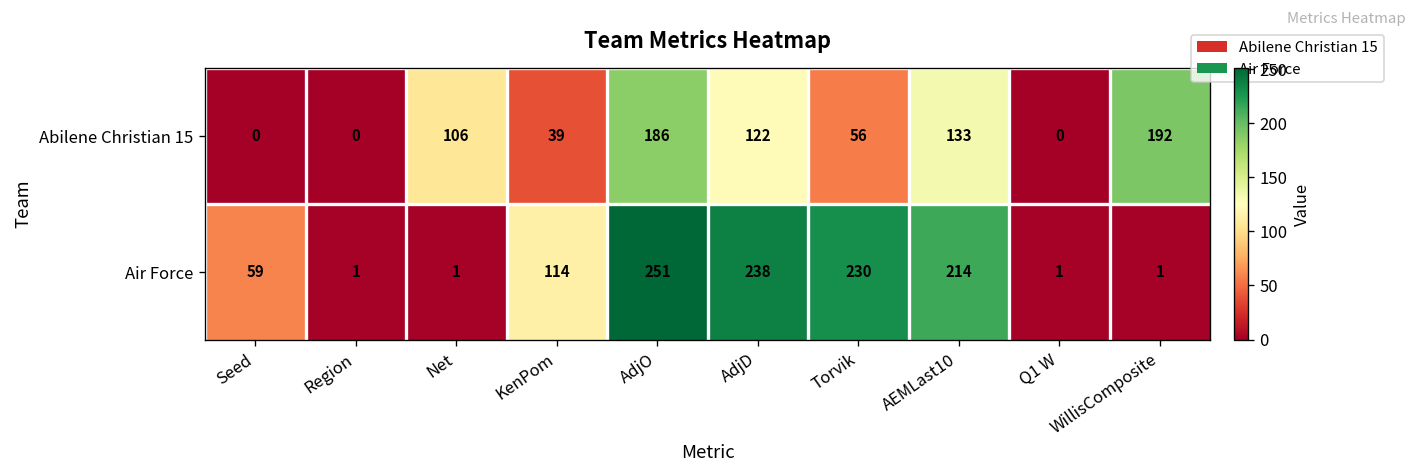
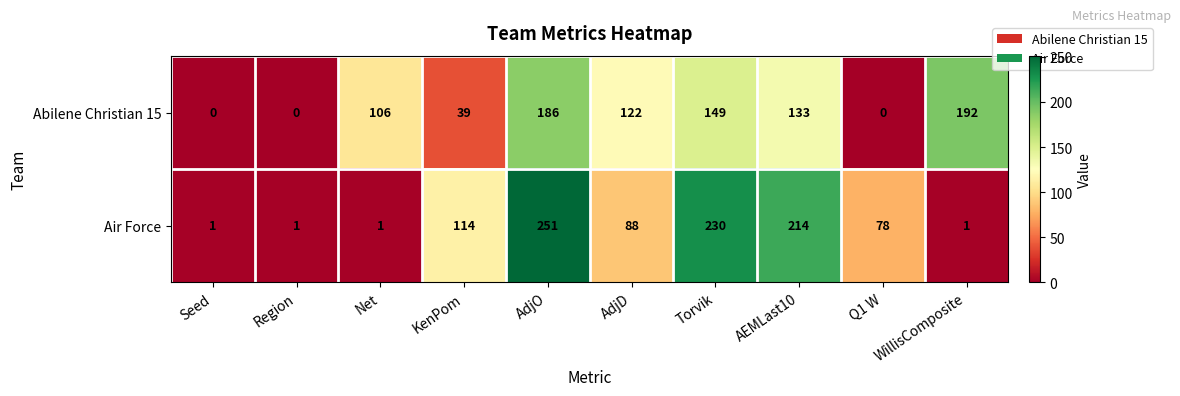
Abilene Christian 15, Torvik: 56 -> 149
Air Force, Seed: 59 -> 1
Air Force, AdjD: 238 -> 88
Air Force, Q1 W: 1 -> 78
